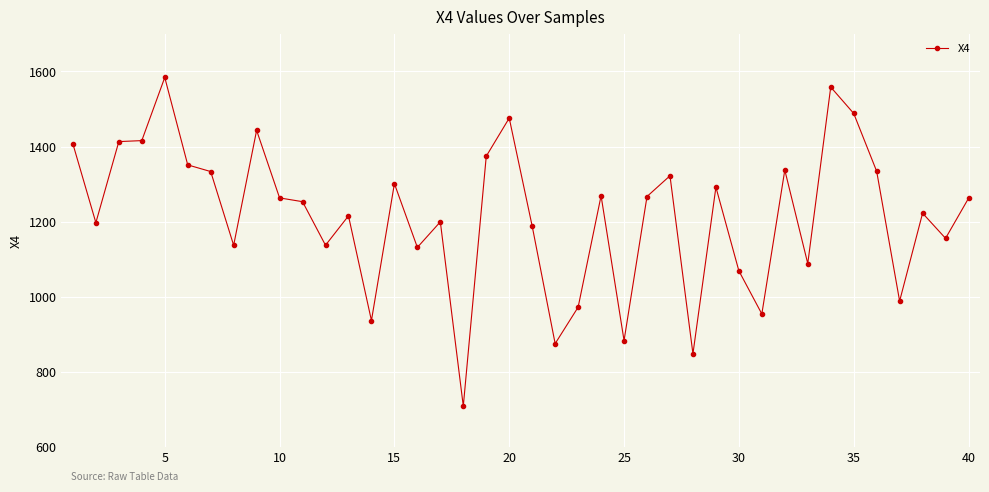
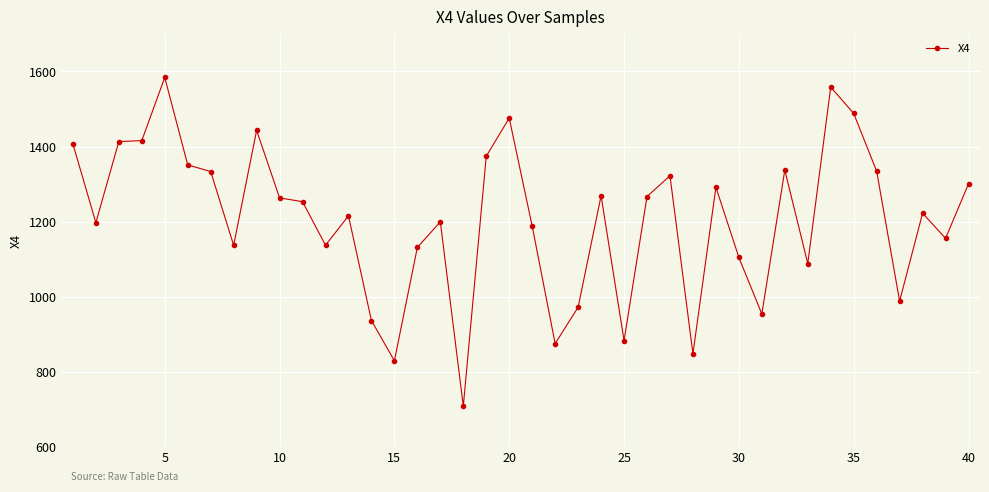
15: 1300 -> 830
30: 1070 -> 1100
40: 1260 -> 1300
